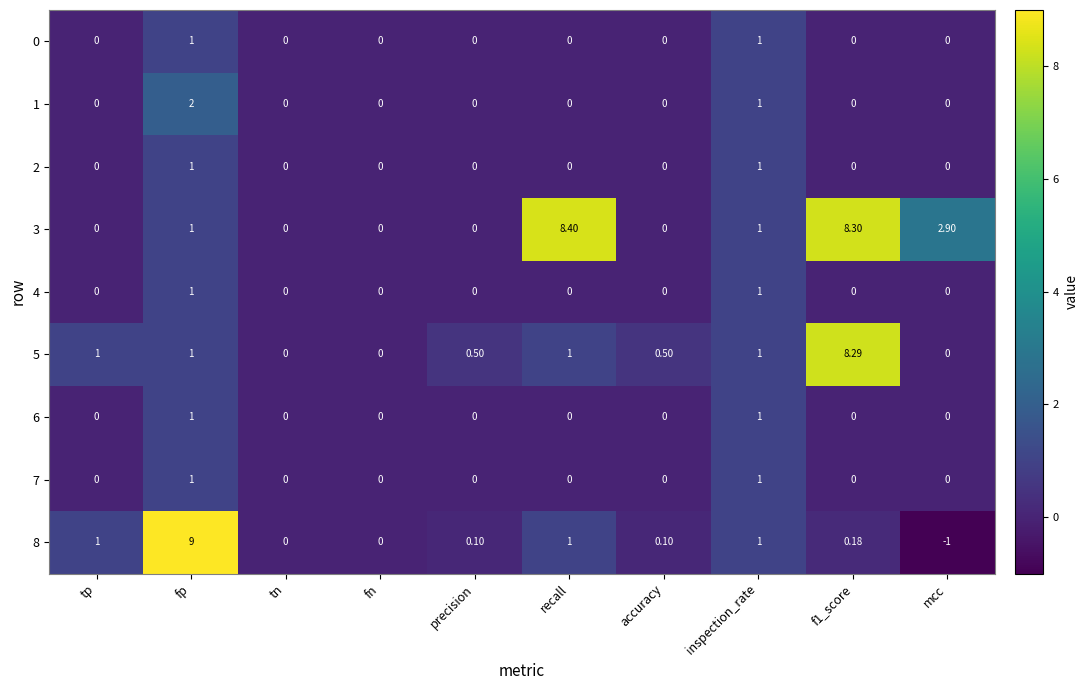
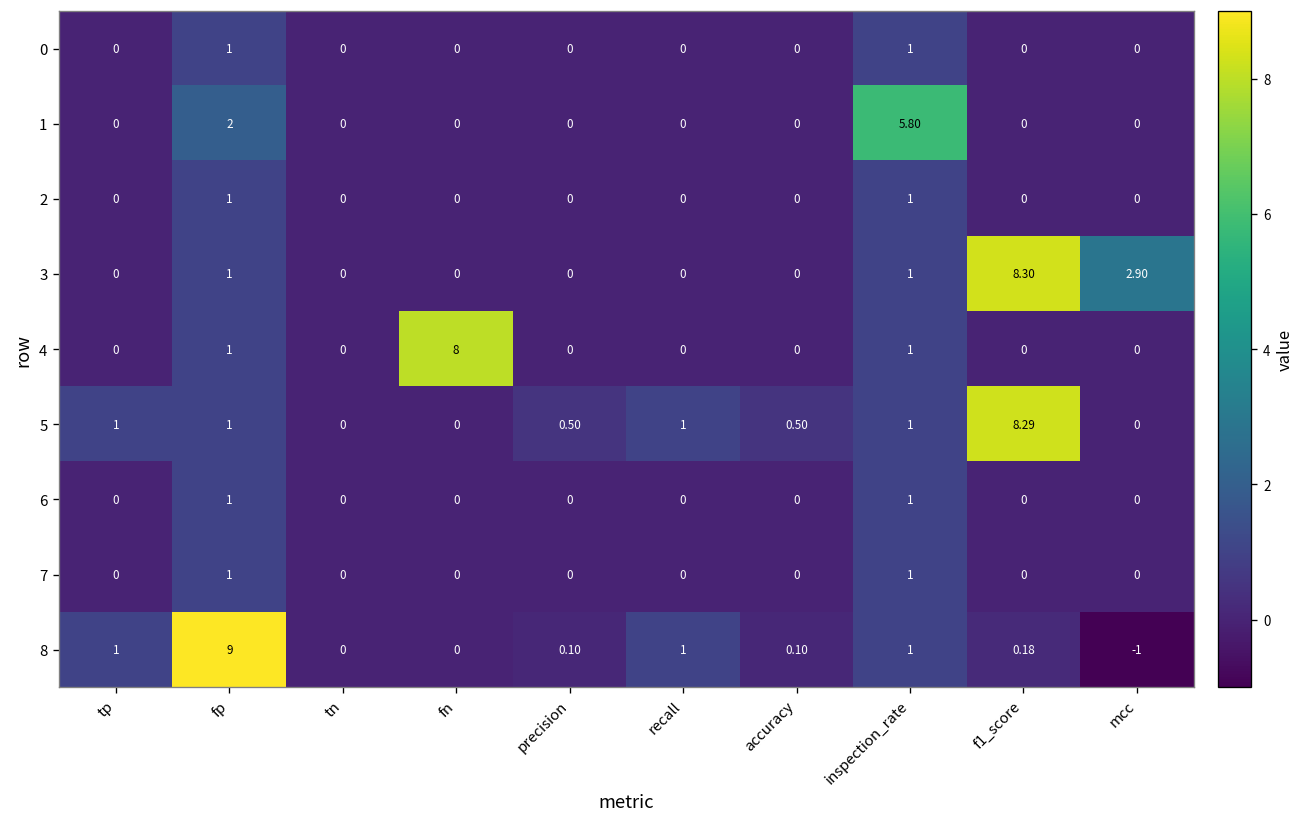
1, inspection_rate: 1 -> 5.80
3, recall: 8.40 -> 0
4, fn: 0 -> 8
